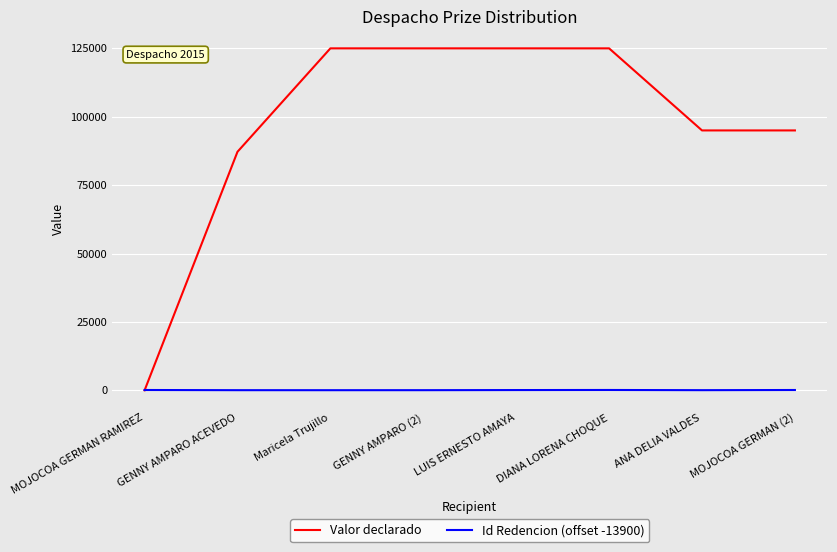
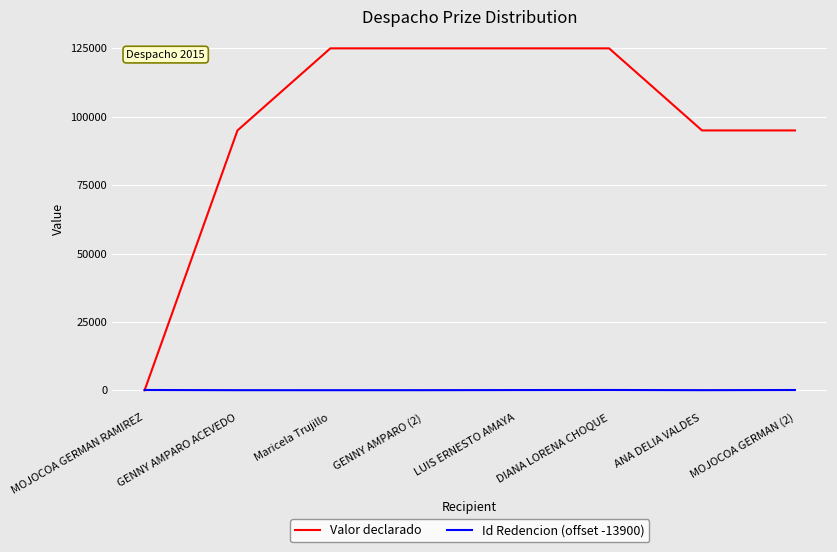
Valor declarado, GENNY AMPARO ACEVEDO: 87000 -> 95000
